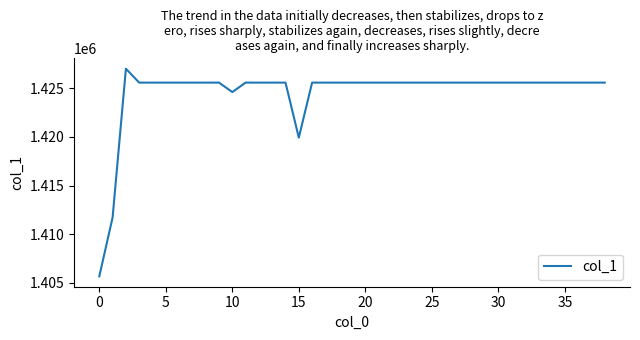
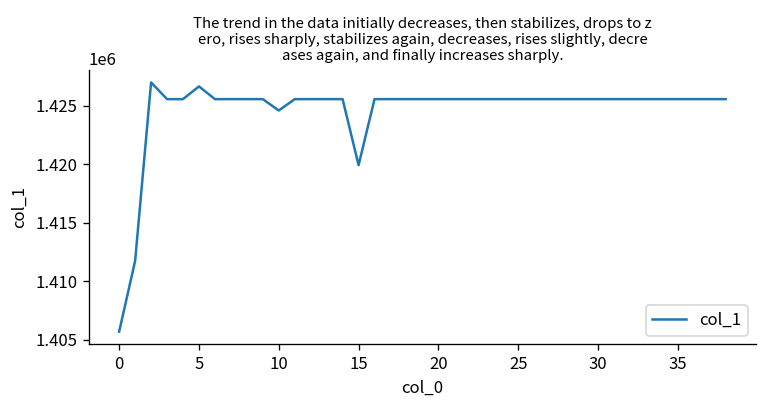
5: 1426000 -> 1427000
